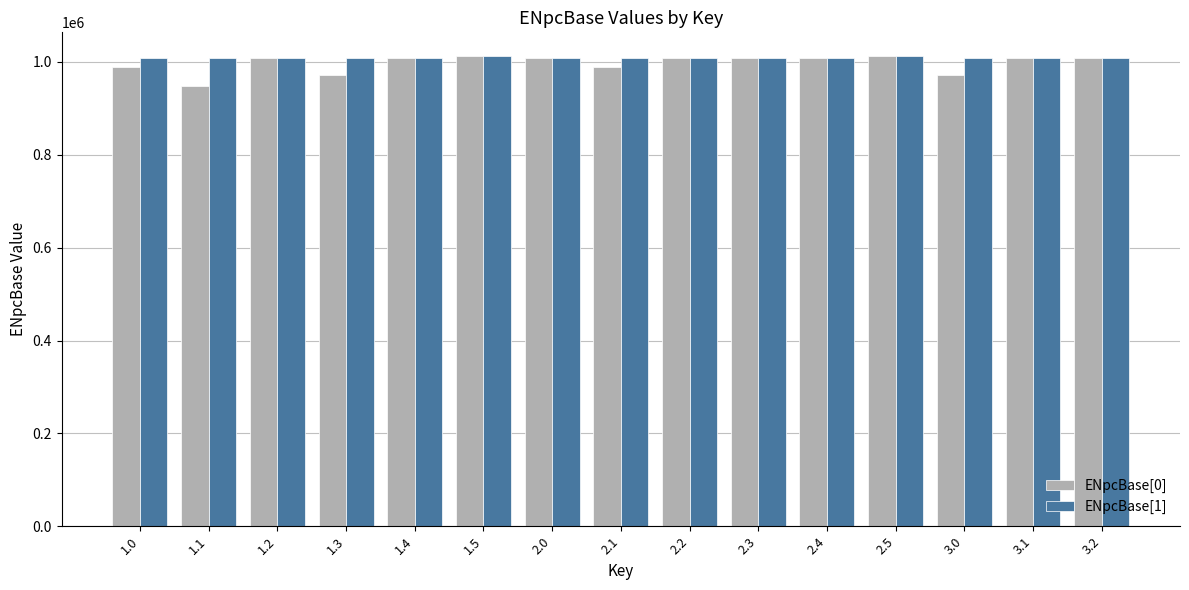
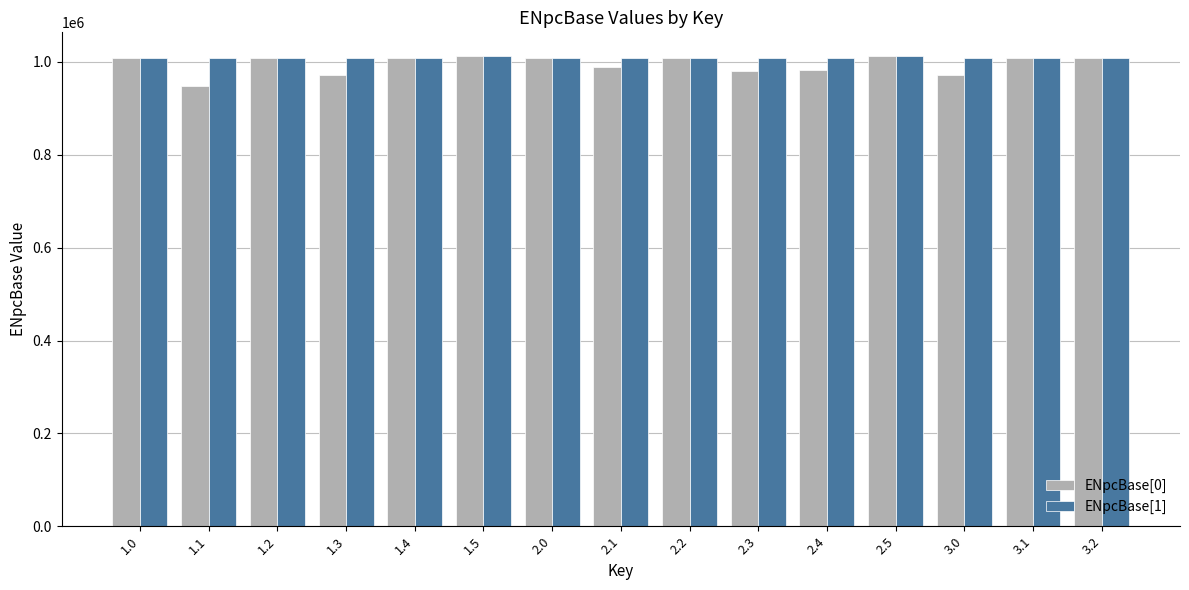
ENpcBase[0], 1.0: 990000 -> 1010000
ENpcBase[0], 2.3: 1010000 -> 980000
ENpcBase[0], 2.4: 1010000 -> 980000
